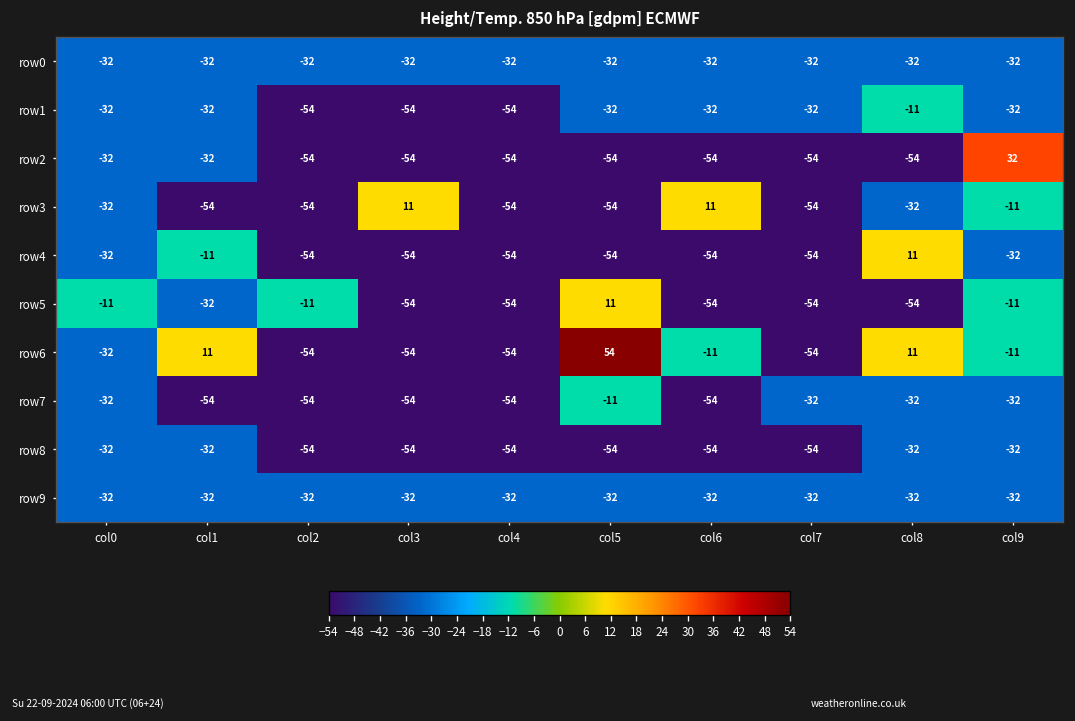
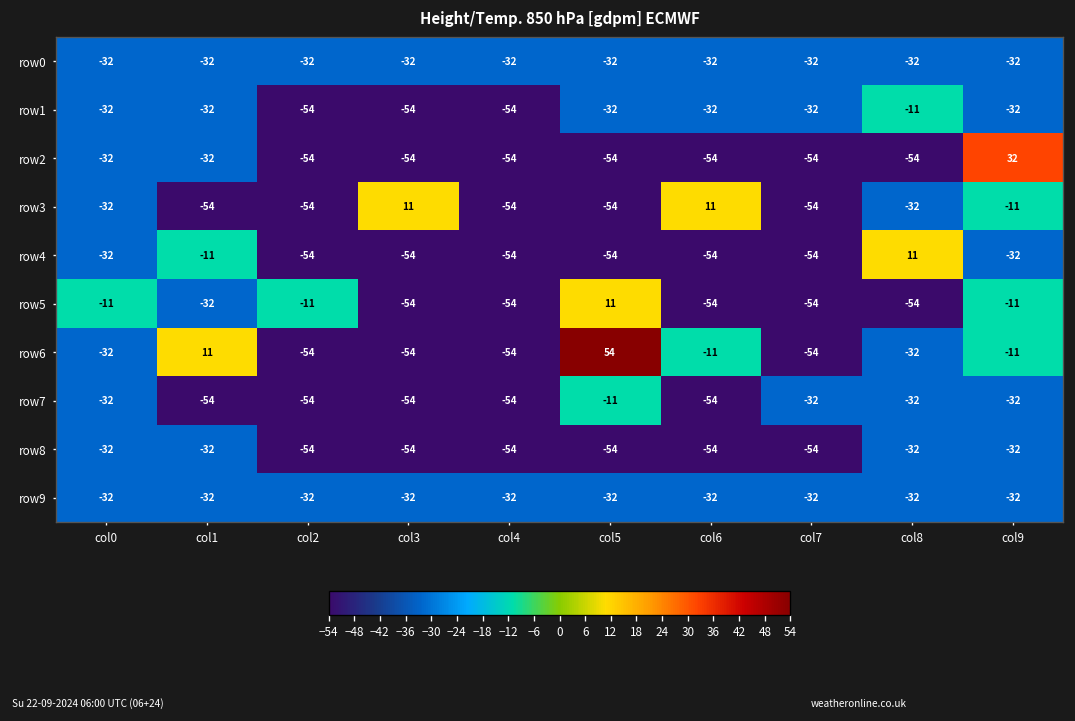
row6, col8: 11 -> -32
